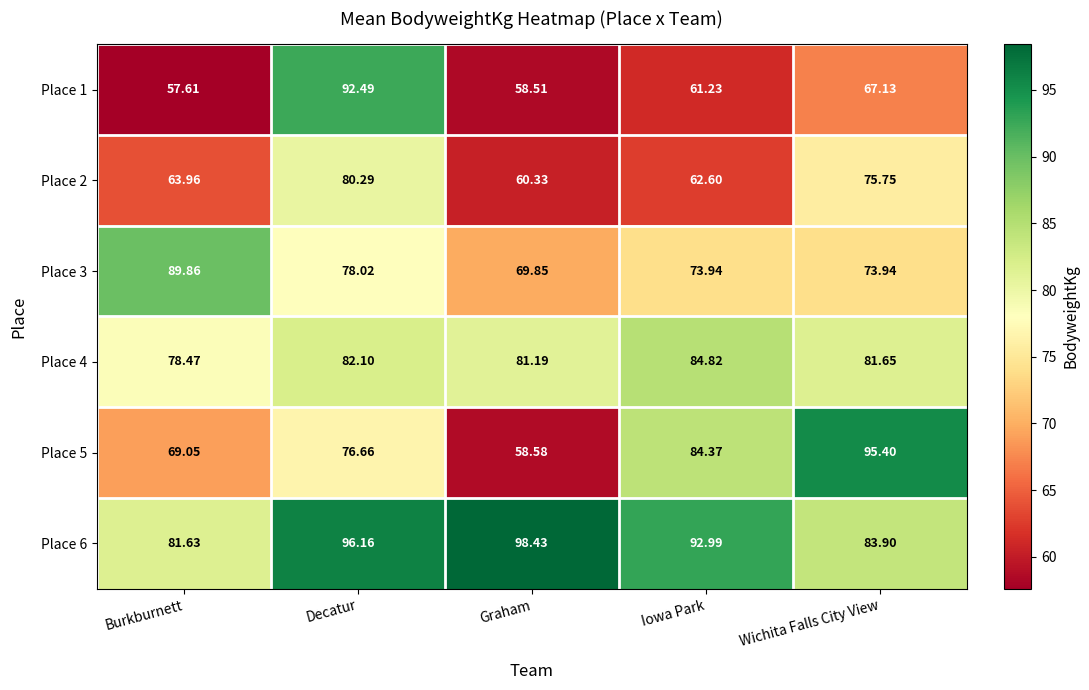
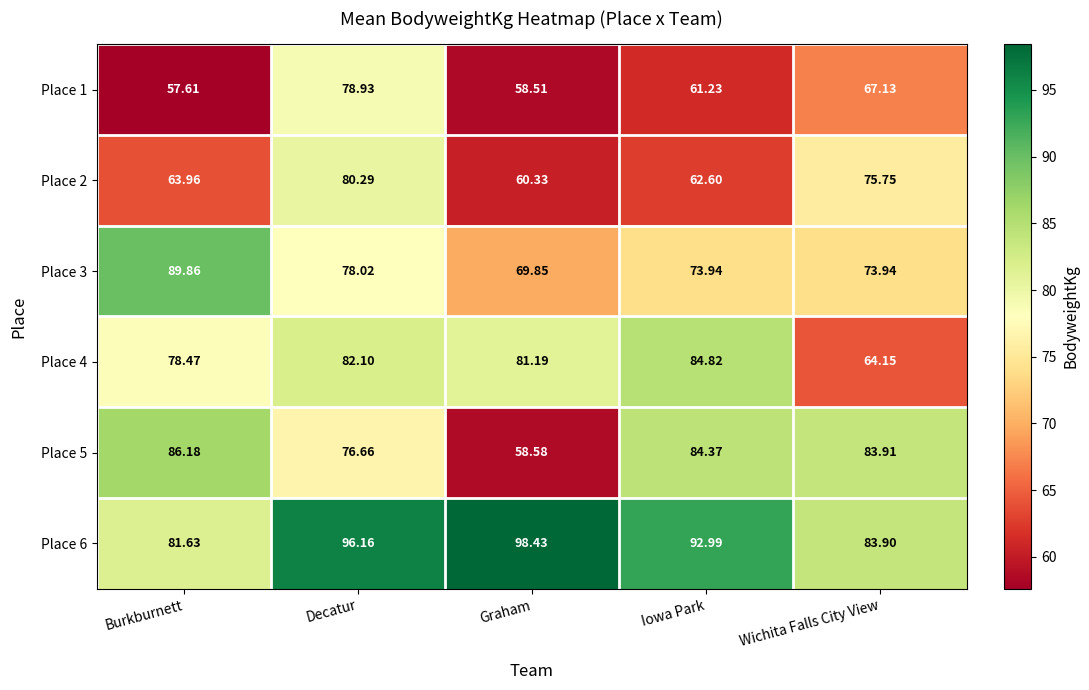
Place 1, Decatur: 92.49 -> 78.93
Place 4, Wichita Falls City View: 81.65 -> 64.15
Place 5, Burkburnett: 69.05 -> 86.18
Place 5, Wichita Falls City View: 95.40 -> 83.91
